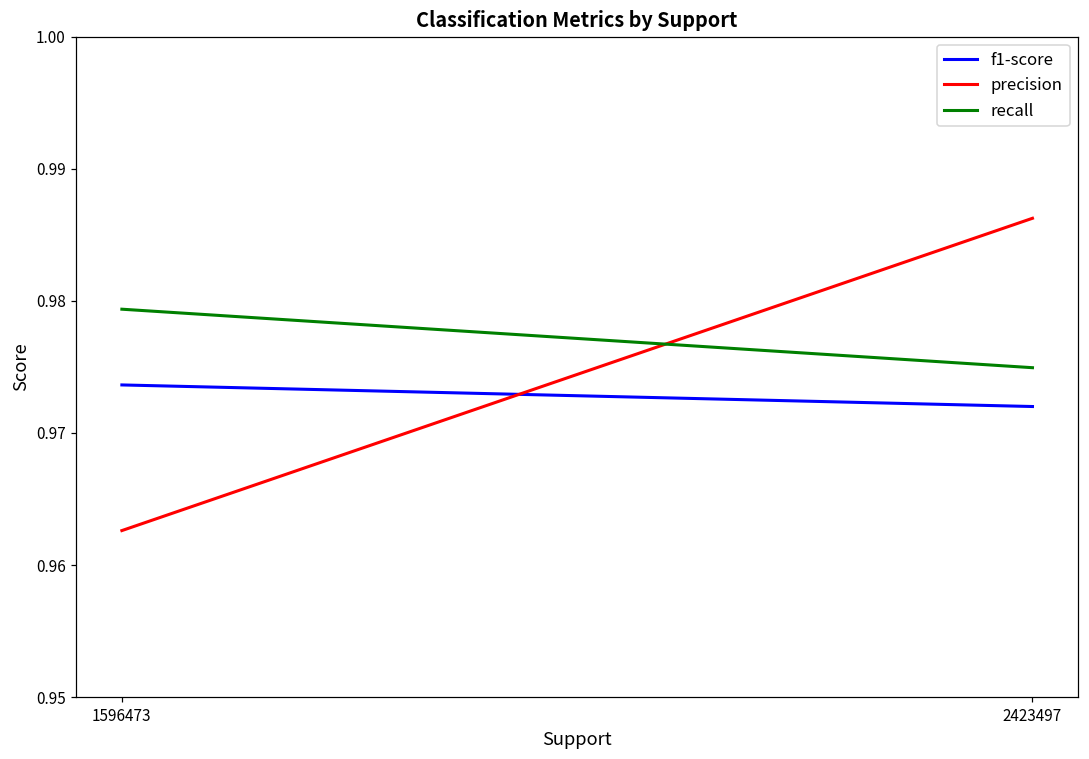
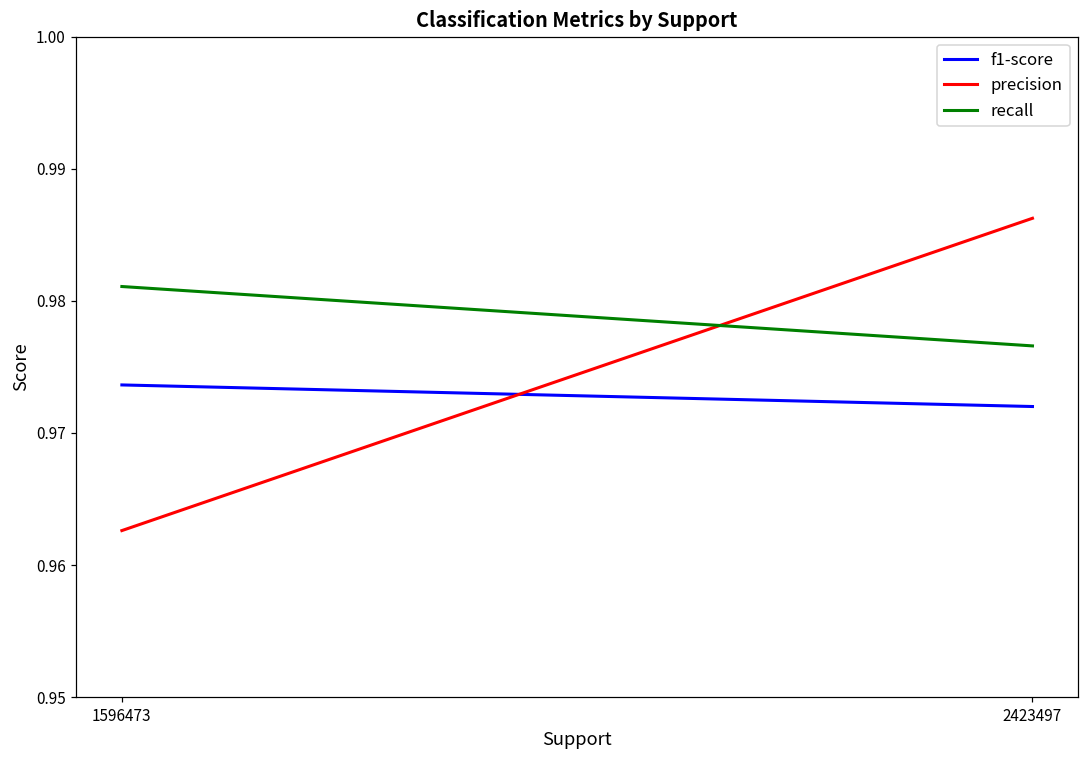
recall, 1596473: 0.9794 -> 0.9811
recall, 2423497: 0.9749 -> 0.9766
